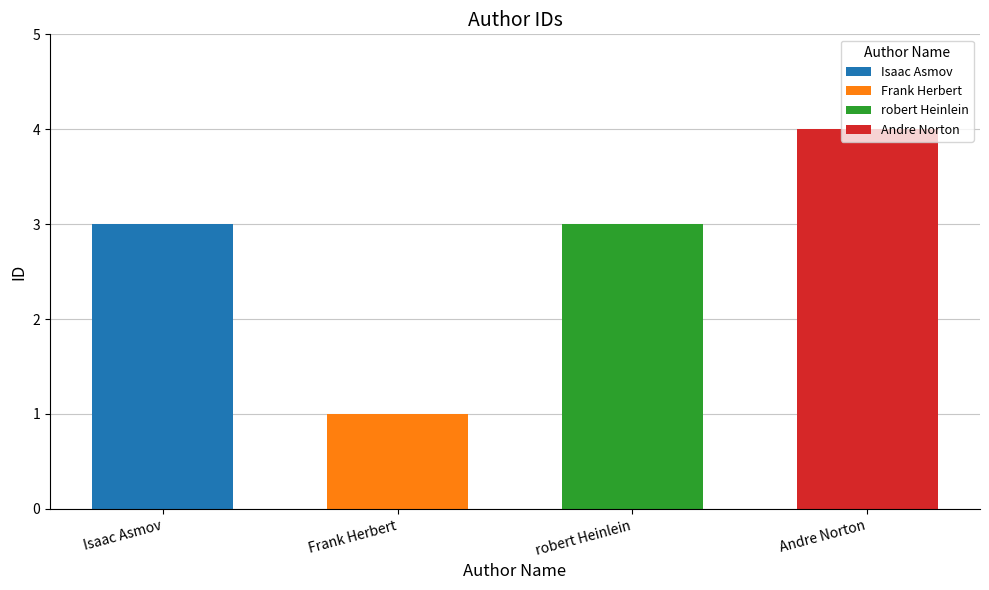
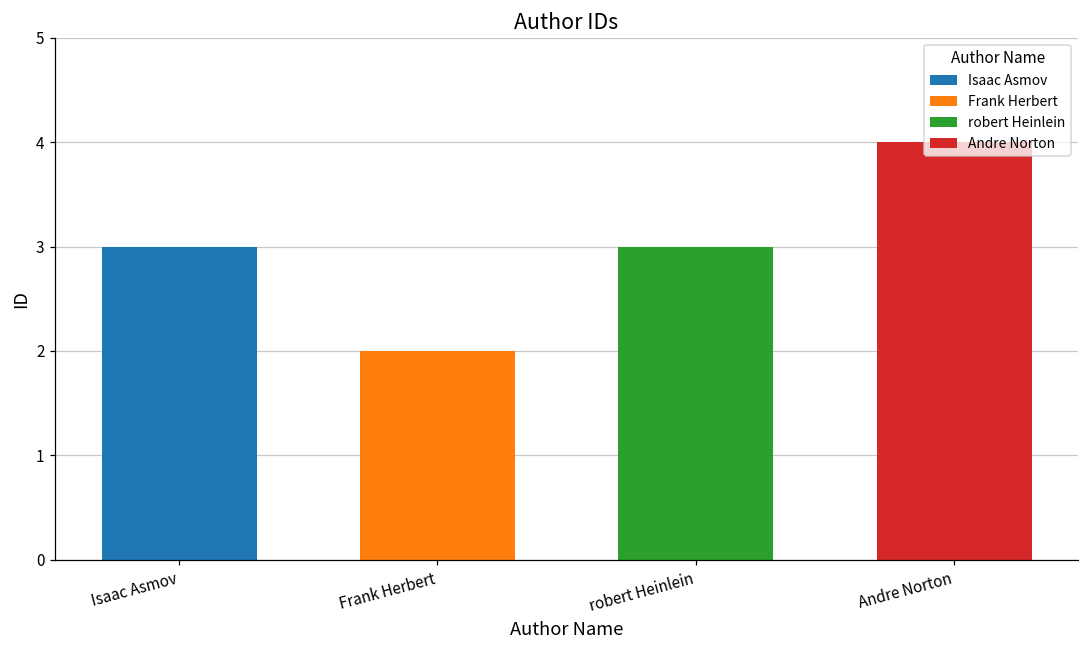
Frank Herbert: 1 -> 2
